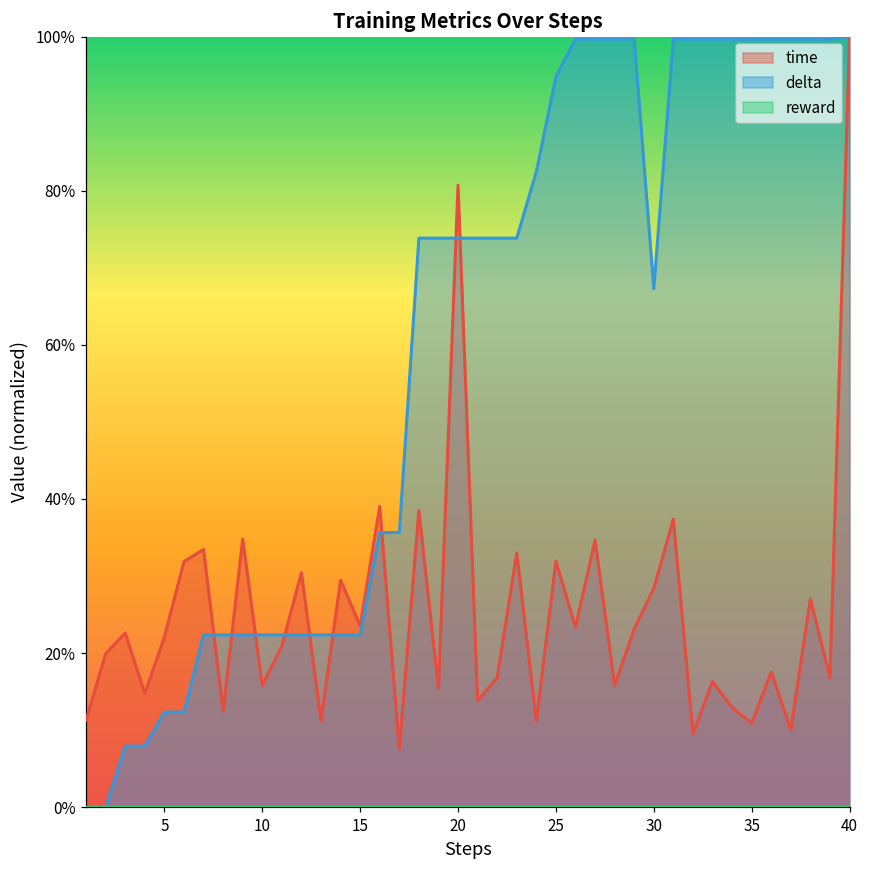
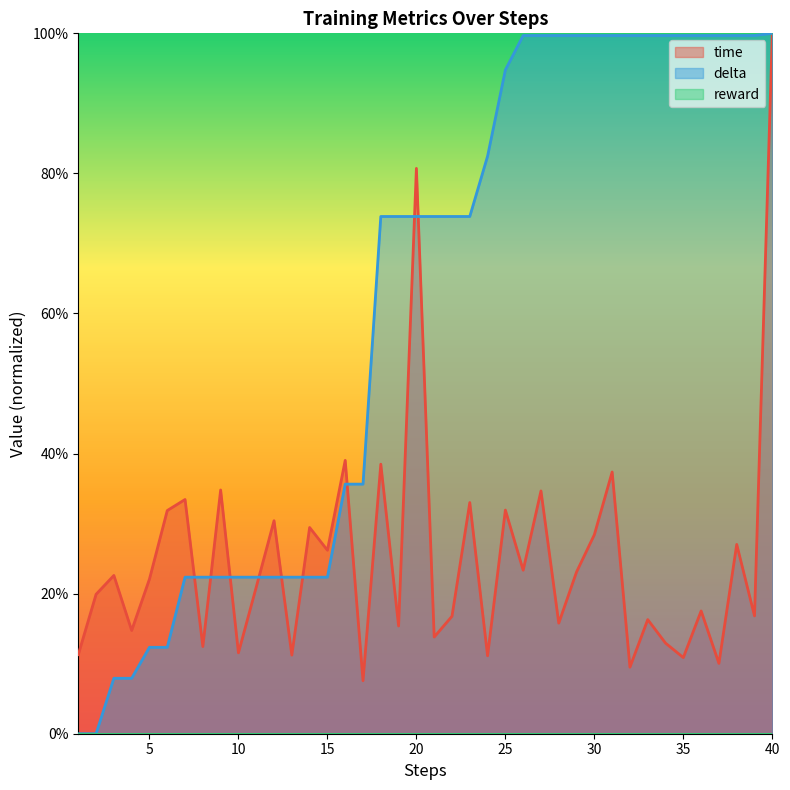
time, 10: 16% -> 12%
time, 15: 24% -> 26%
delta, 30: 67% -> 100%
